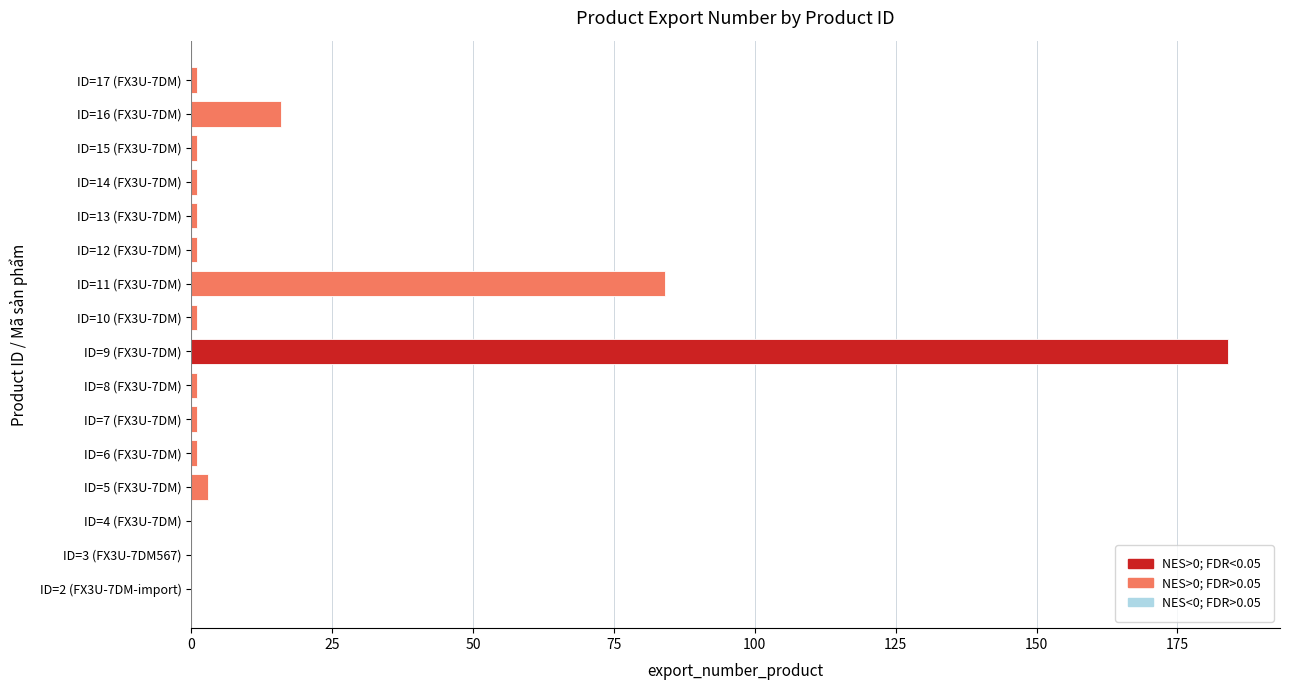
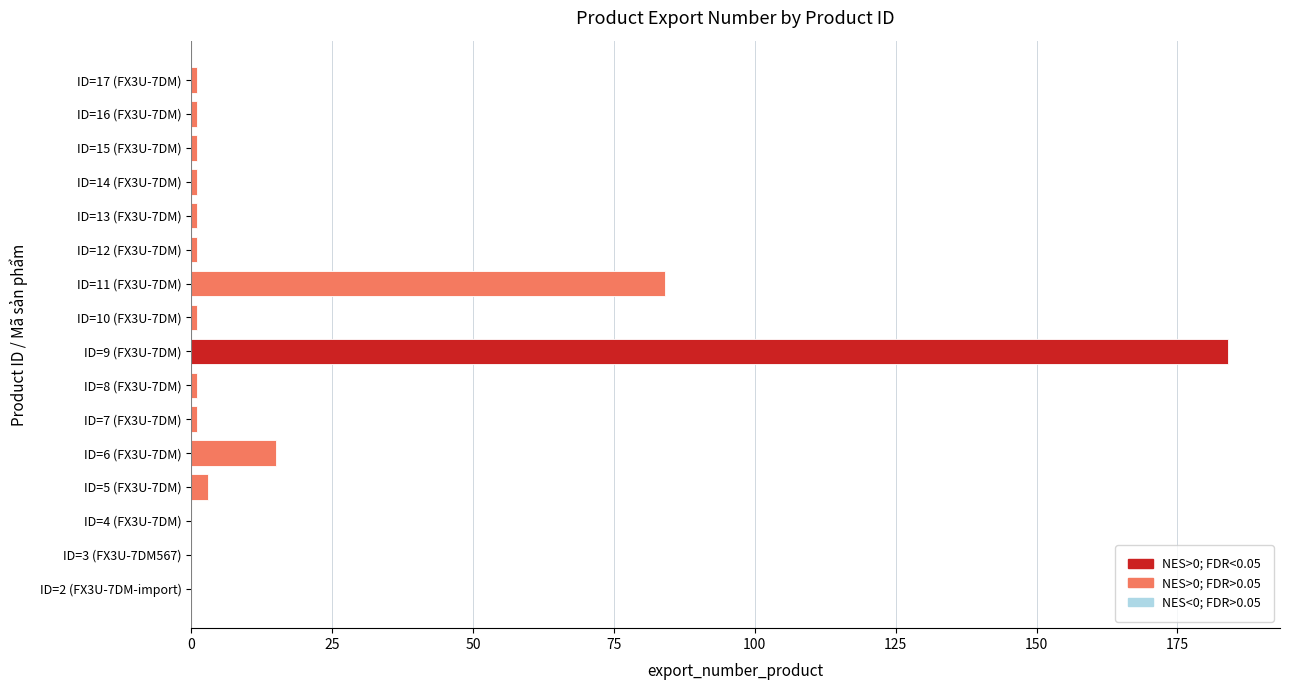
ID=16 (FX3U-7DM): 16 -> 1
ID=6 (FX3U-7DM): 1 -> 15
